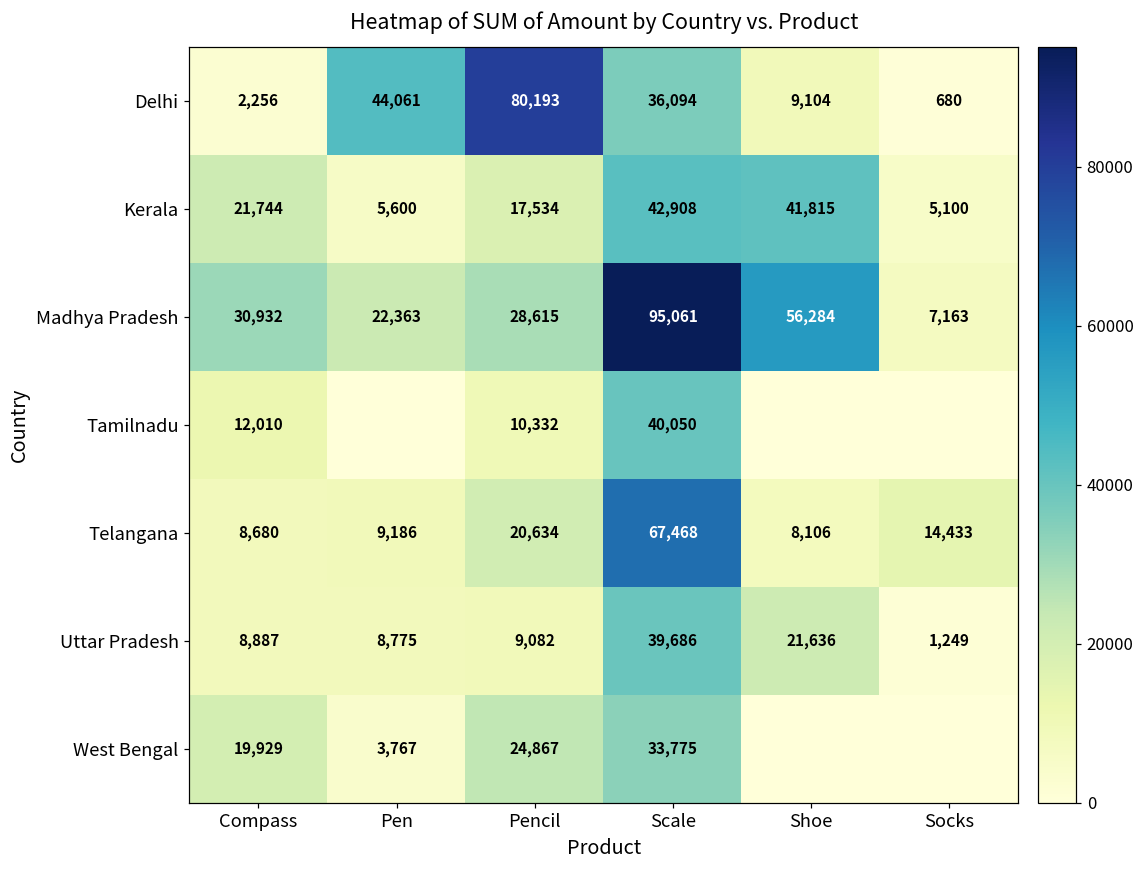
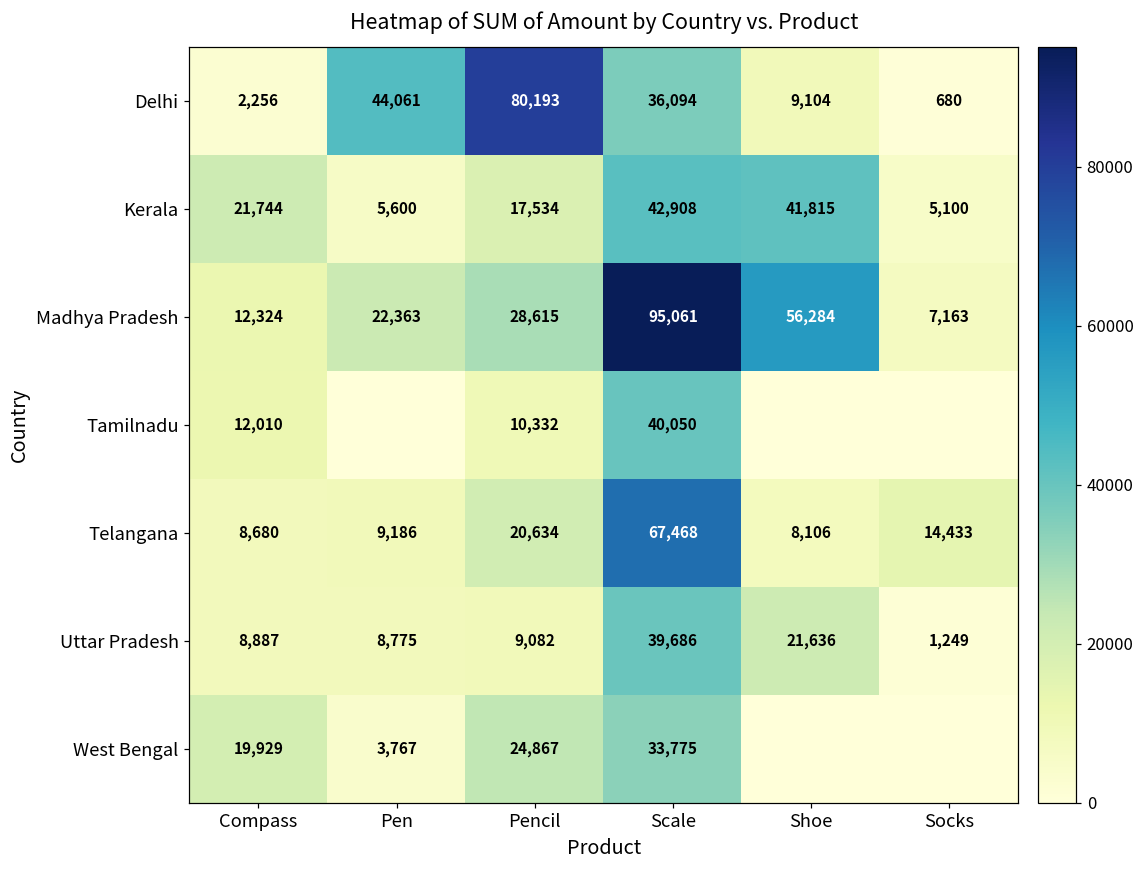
Madhya Pradesh, Compass: 30,932 -> 12,324
